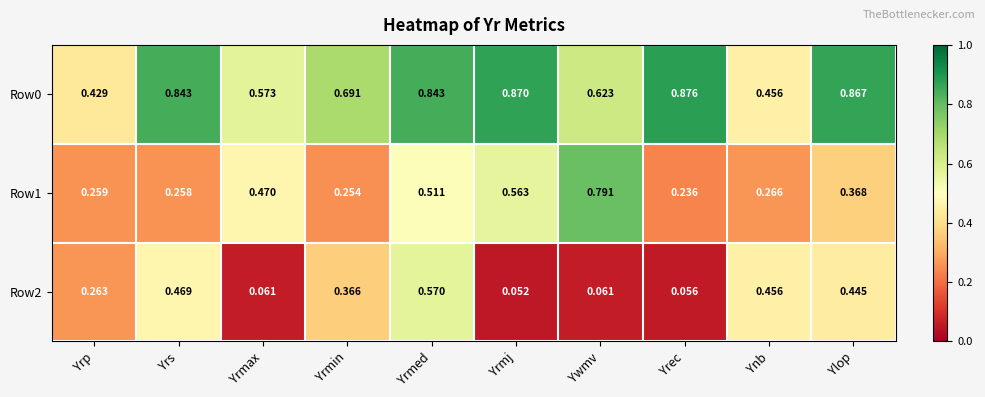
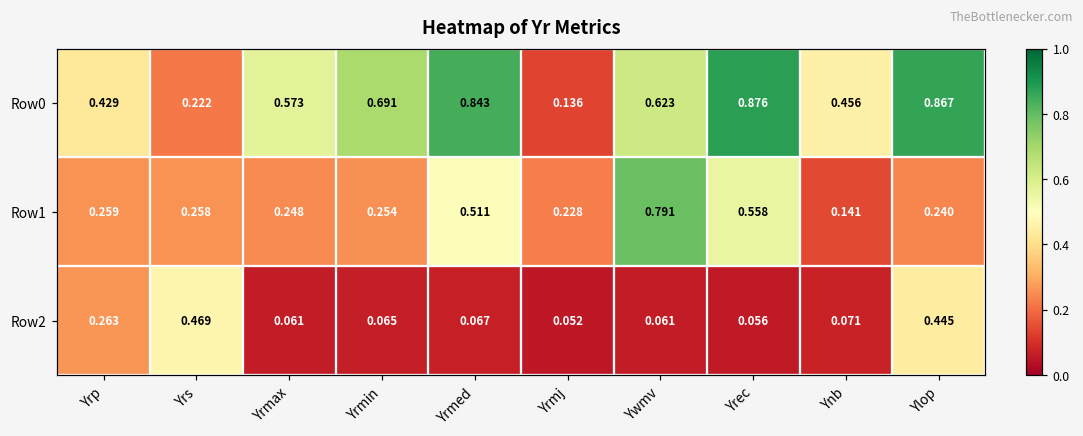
Row0, Yrs: 0.843 -> 0.222
Row0, Yrmj: 0.870 -> 0.136
Row1, Yrmax: 0.470 -> 0.248
Row1, Yrmj: 0.563 -> 0.228
Row1, Yrec: 0.236 -> 0.558
Row1, Ynb: 0.266 -> 0.141
Row1, Ylop: 0.368 -> 0.240
Row2, Yrmin: 0.366 -> 0.065
Row2, Yrmed: 0.570 -> 0.067
Row2, Ynb: 0.456 -> 0.071
